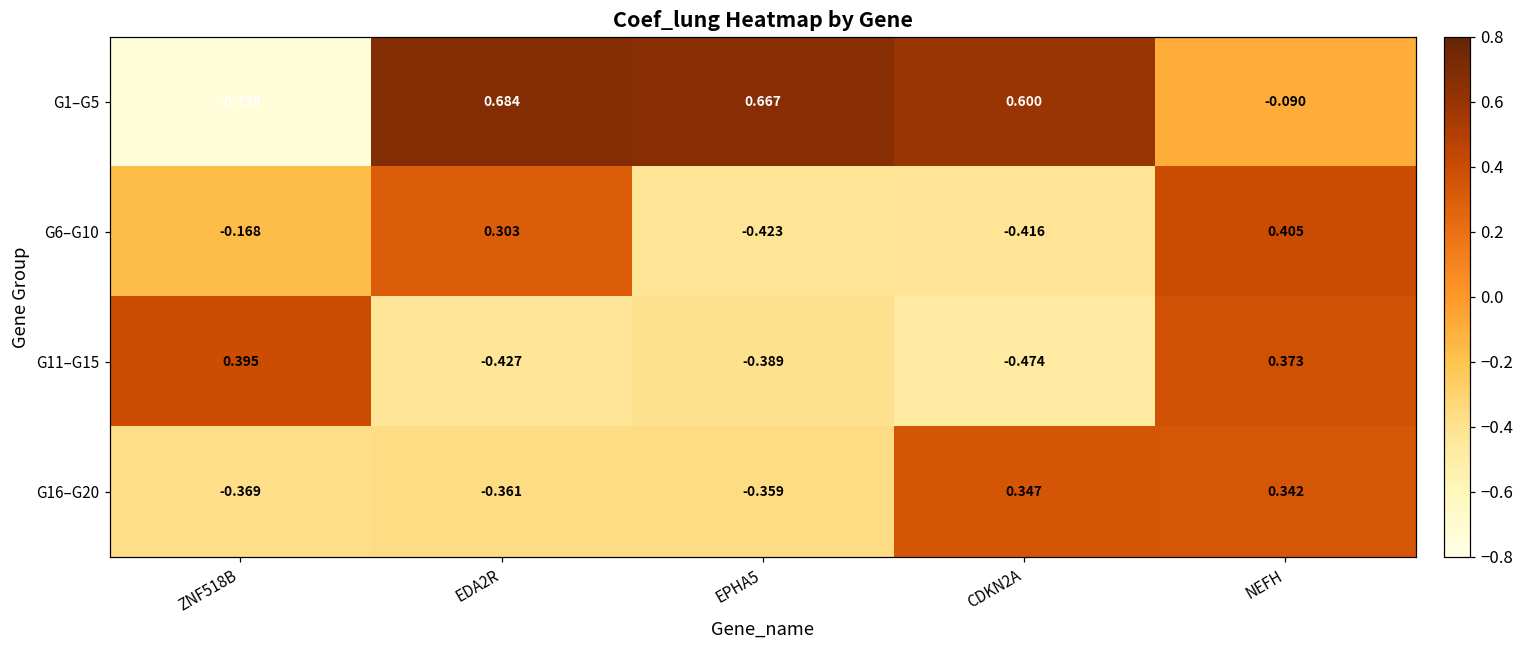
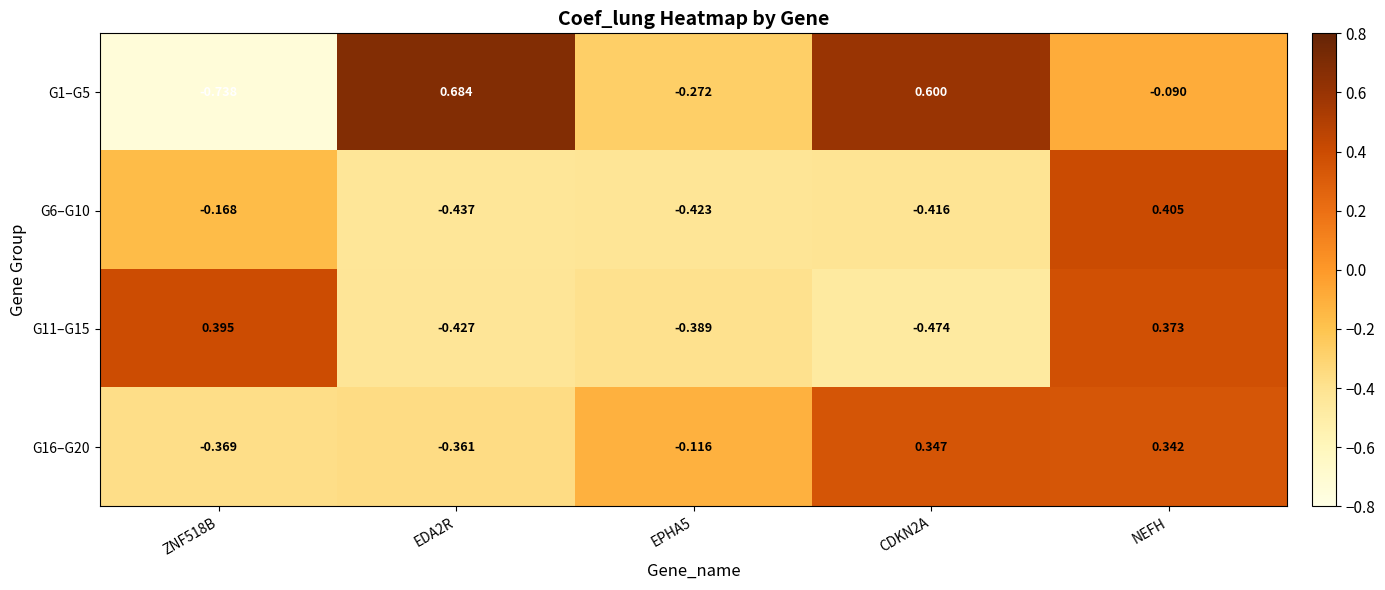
G1–G5, EPHA5: 0.667 -> -0.272
G6–G10, EDA2R: 0.303 -> -0.437
G16–G20, EPHA5: -0.359 -> -0.116
